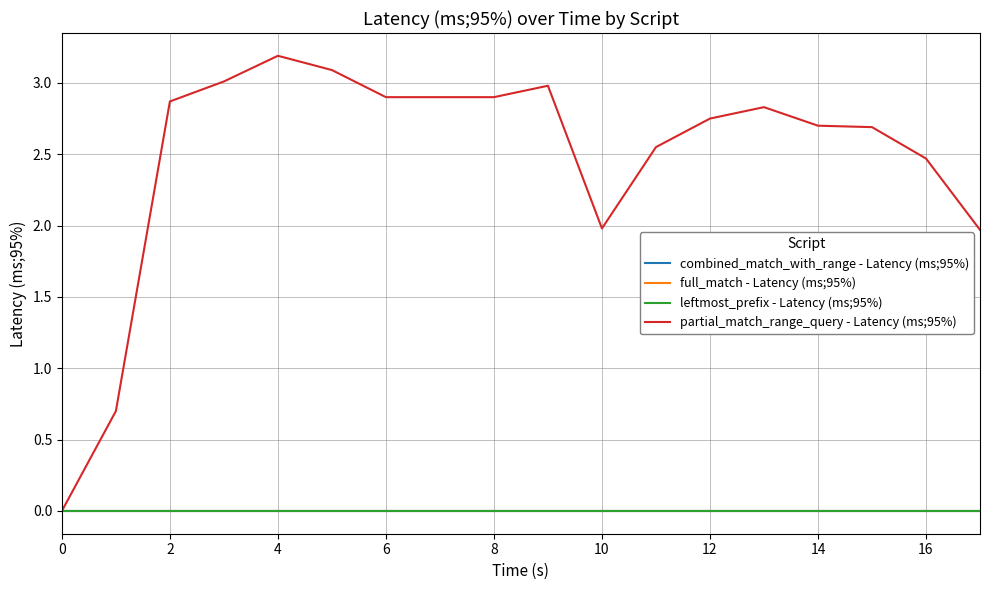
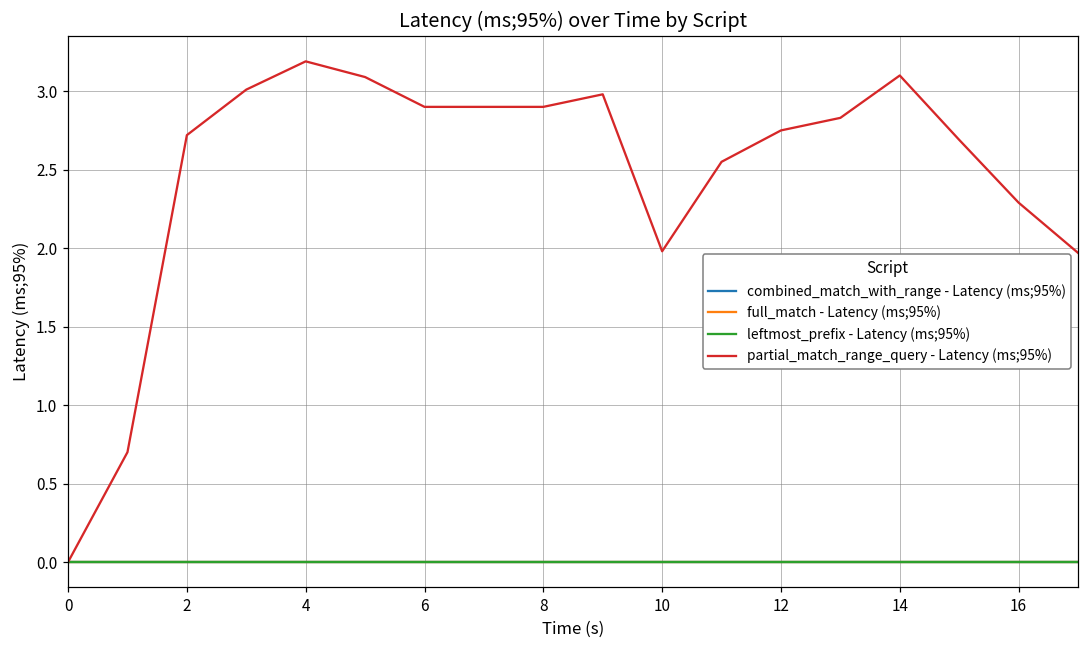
partial_match_range_query - Latency (ms;95%), 2: 2.87 -> 2.72
partial_match_range_query - Latency (ms;95%), 14: 2.7 -> 3.1
partial_match_range_query - Latency (ms;95%), 16: 2.47 -> 2.29
